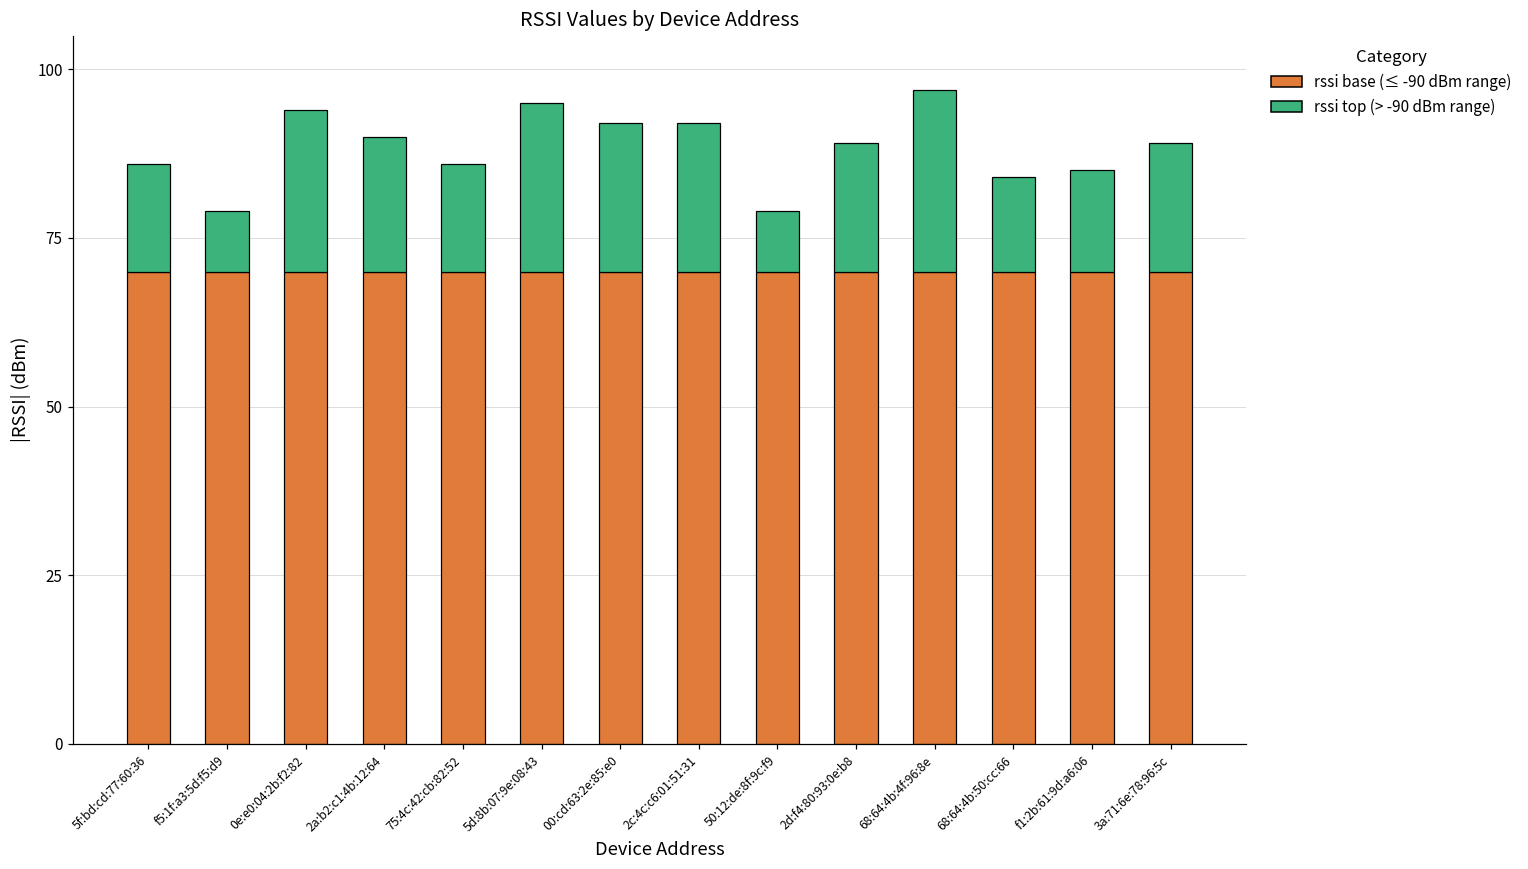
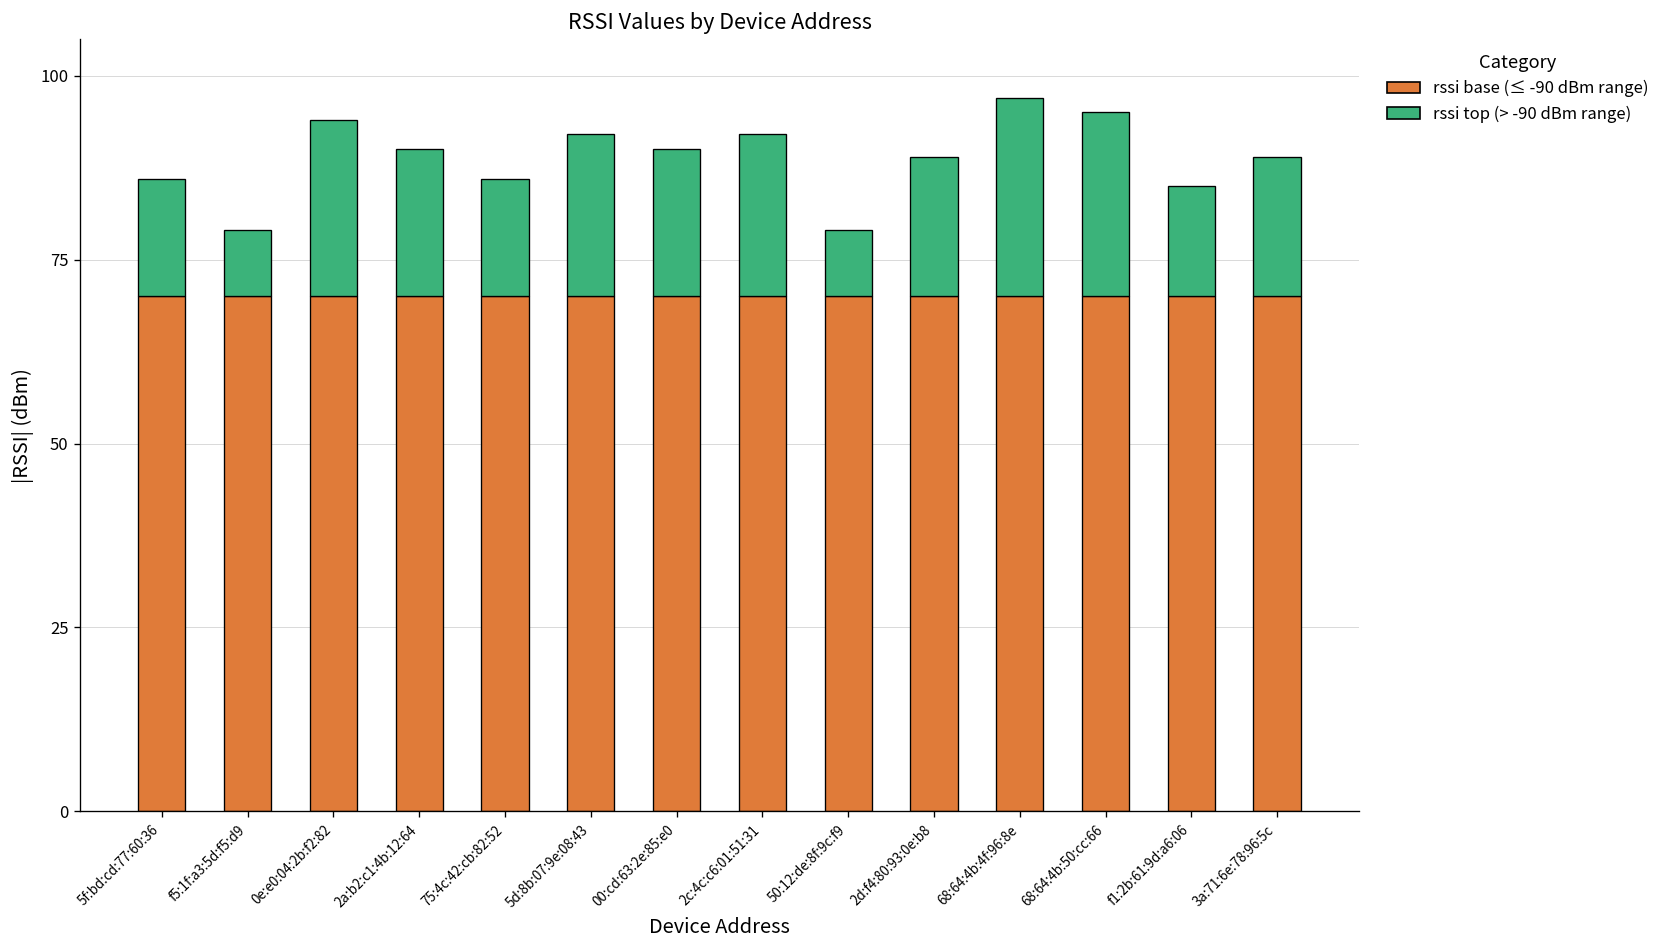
rssi top (> -90 dBm range), 5d:8b:07:9e:08:43: 25 -> 22
rssi top (> -90 dBm range), 00:cd:63:2e:85:e0: 22 -> 20
rssi top (> -90 dBm range), 68:64:4b:50:cc:66: 14 -> 25
